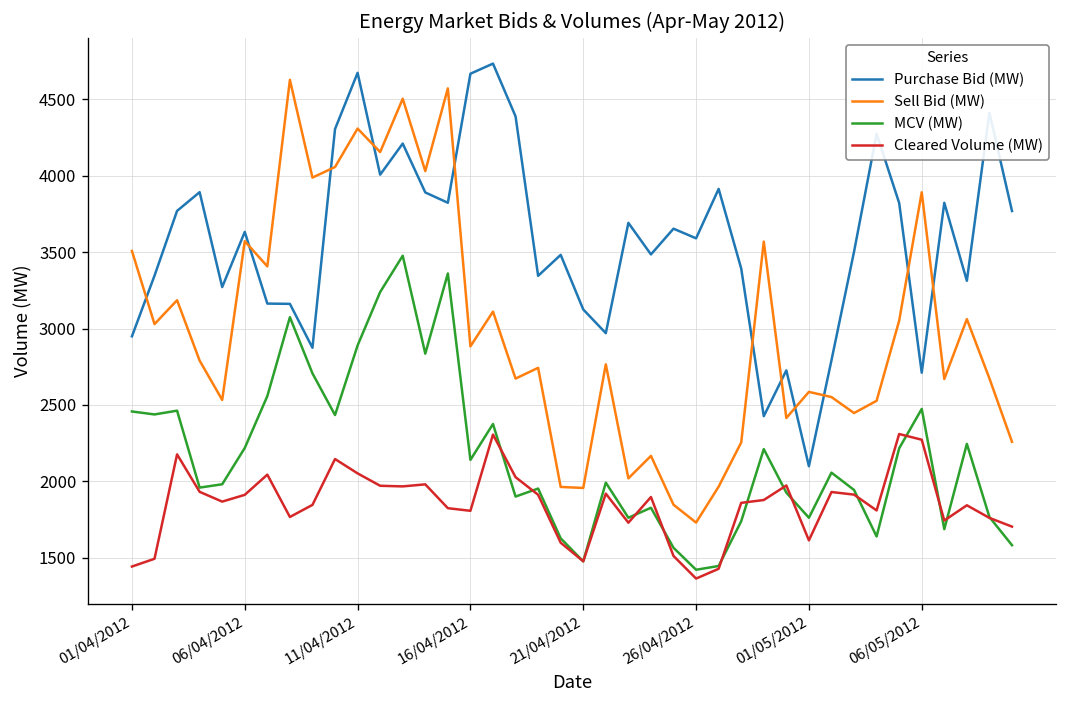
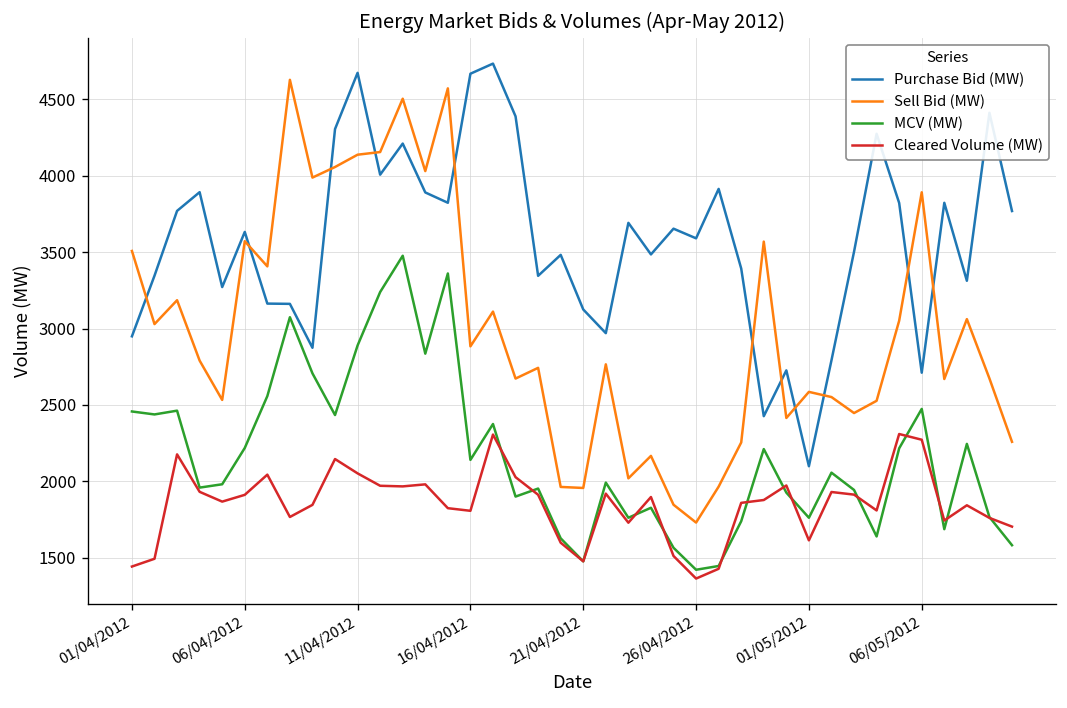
Sell Bid (MW), 11/04/2012: 4310 -> 4140
